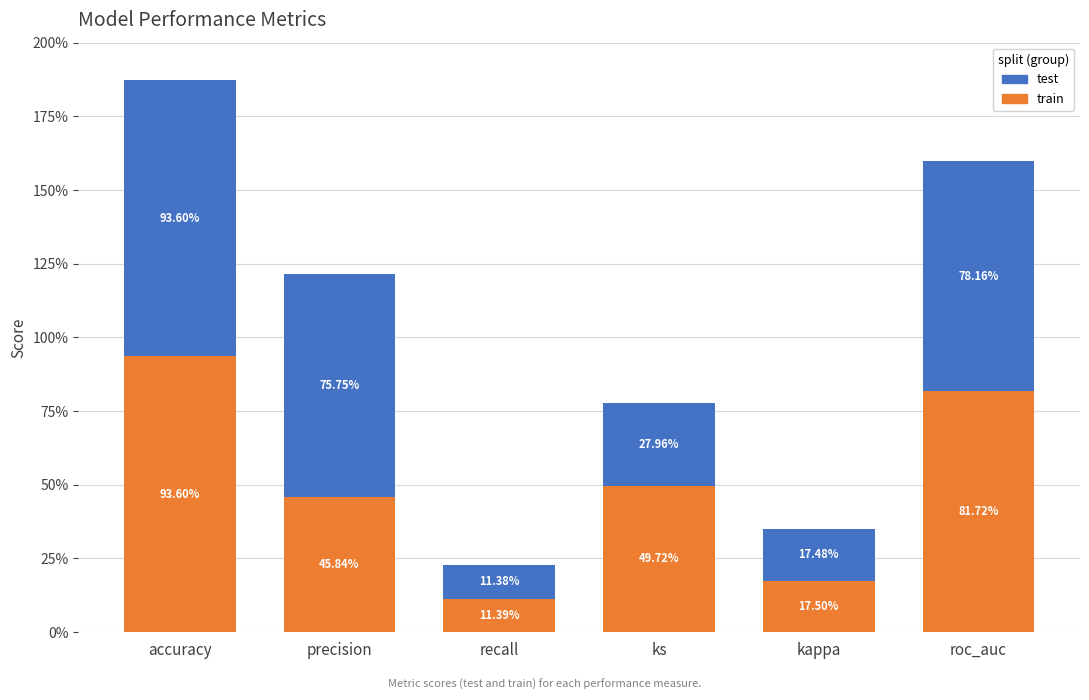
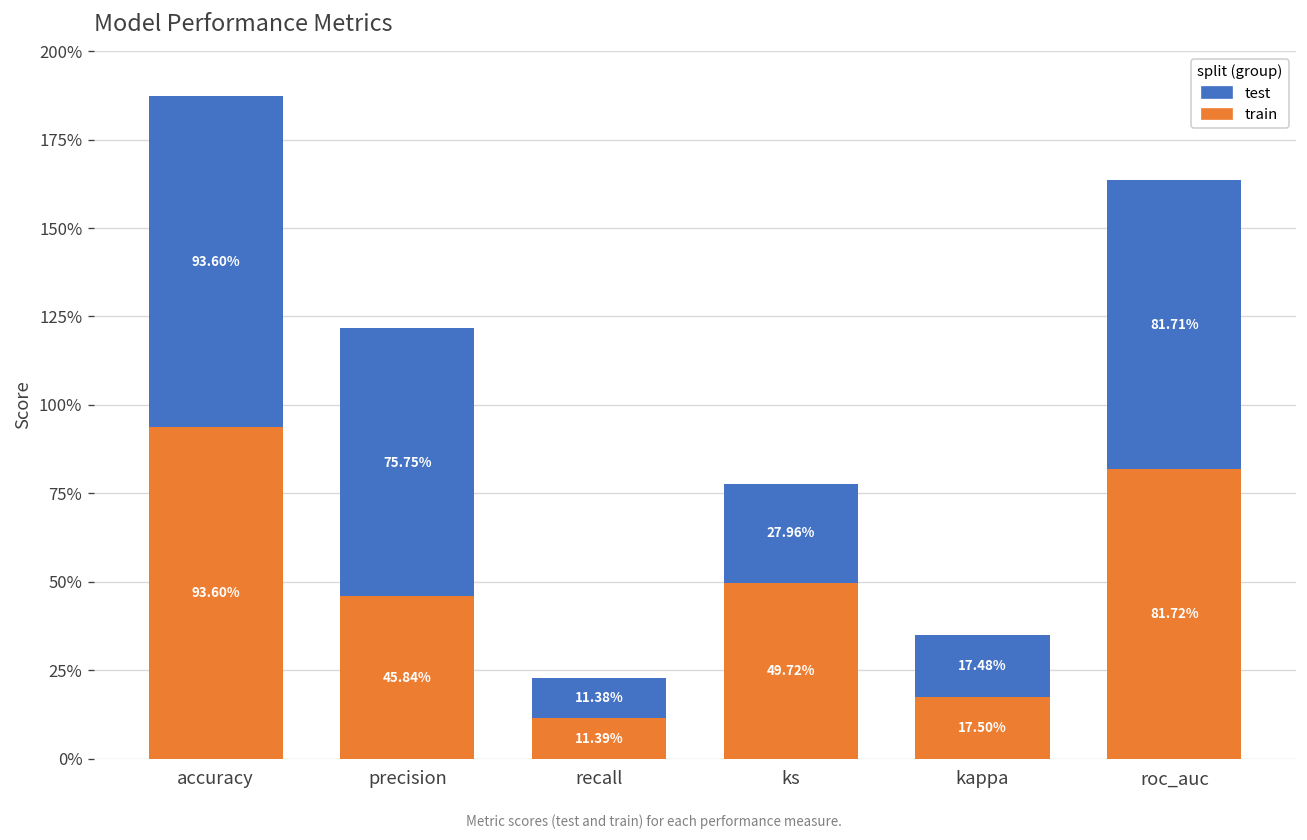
test, roc_auc: 78.16% -> 81.71%
